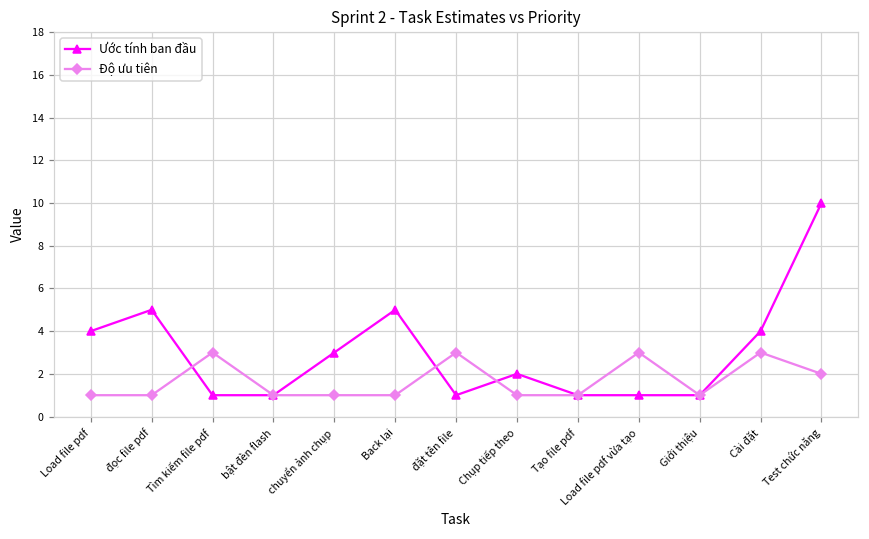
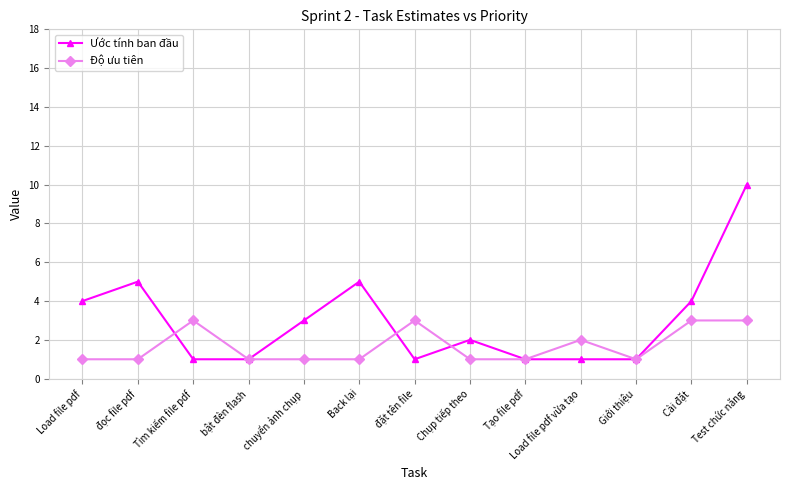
Độ ưu tiên, Load file pdf vừa tạo: 3 -> 2
Độ ưu tiên, Test chức năng: 2 -> 3
